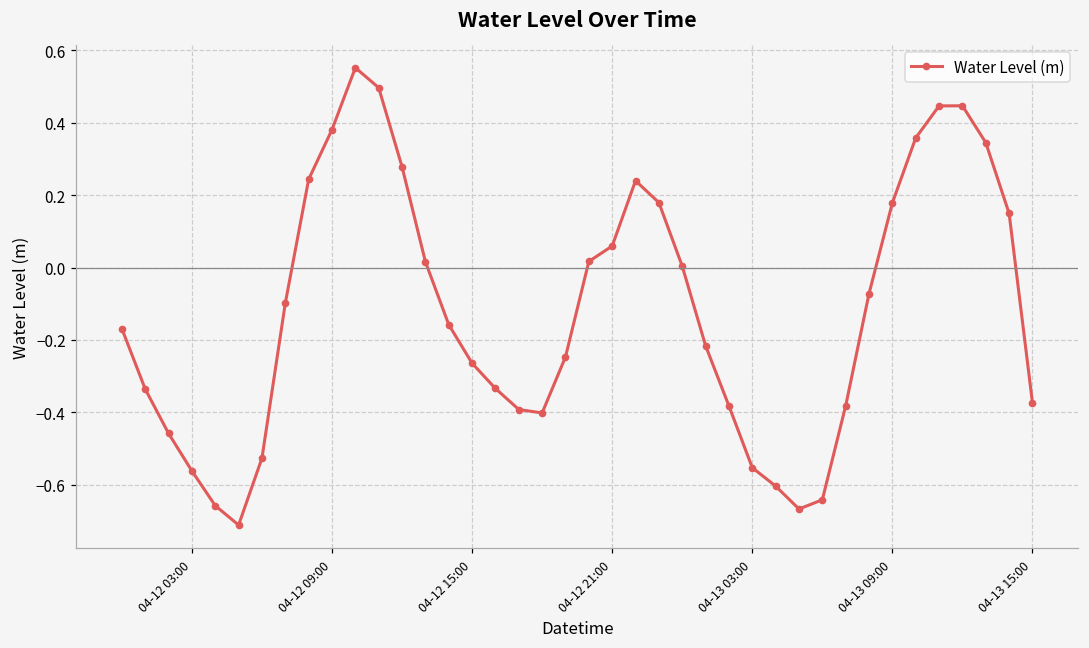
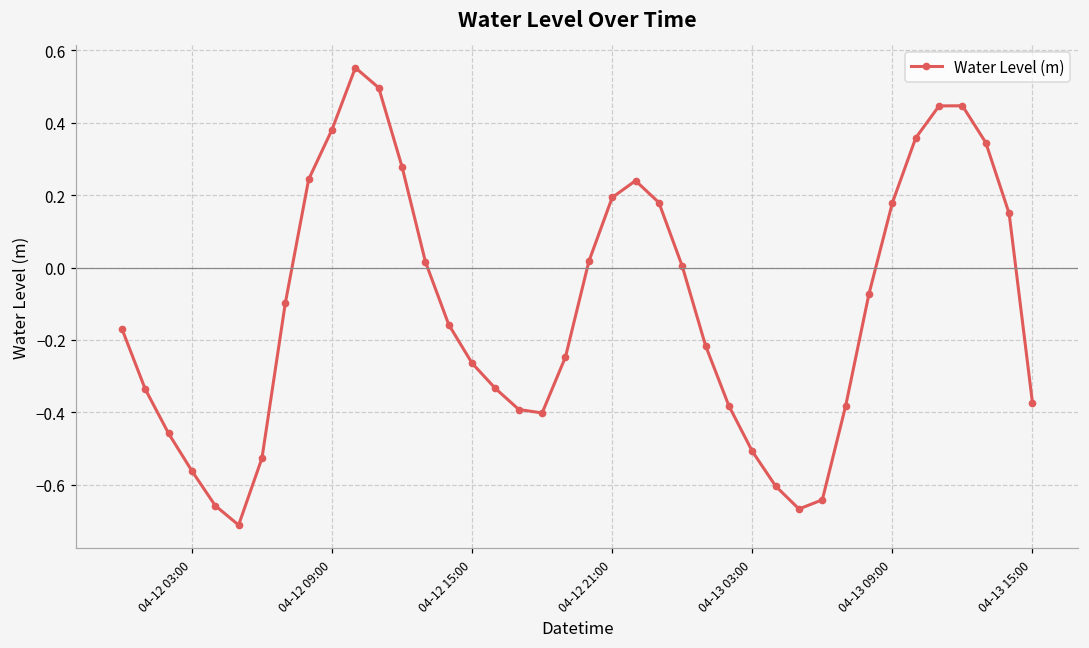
04-12 21:00: 0.06 -> 0.19
04-13 03:00: -0.55 -> -0.51
